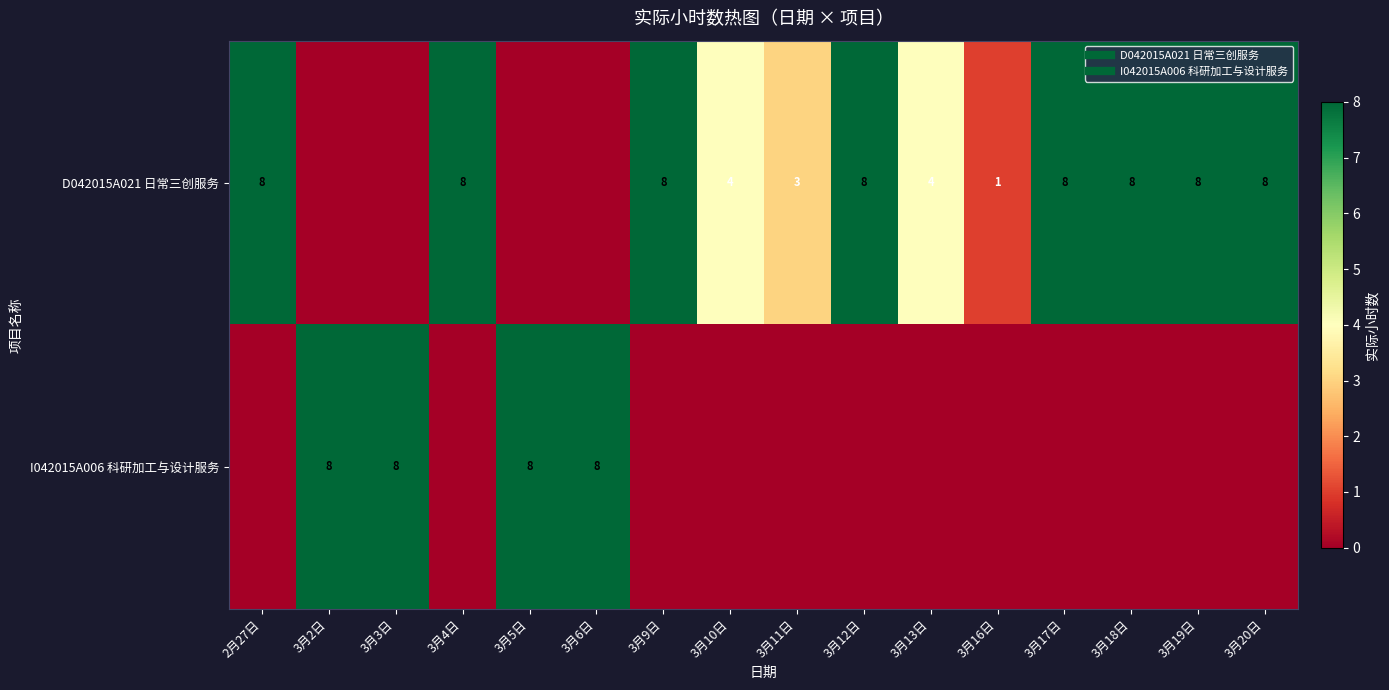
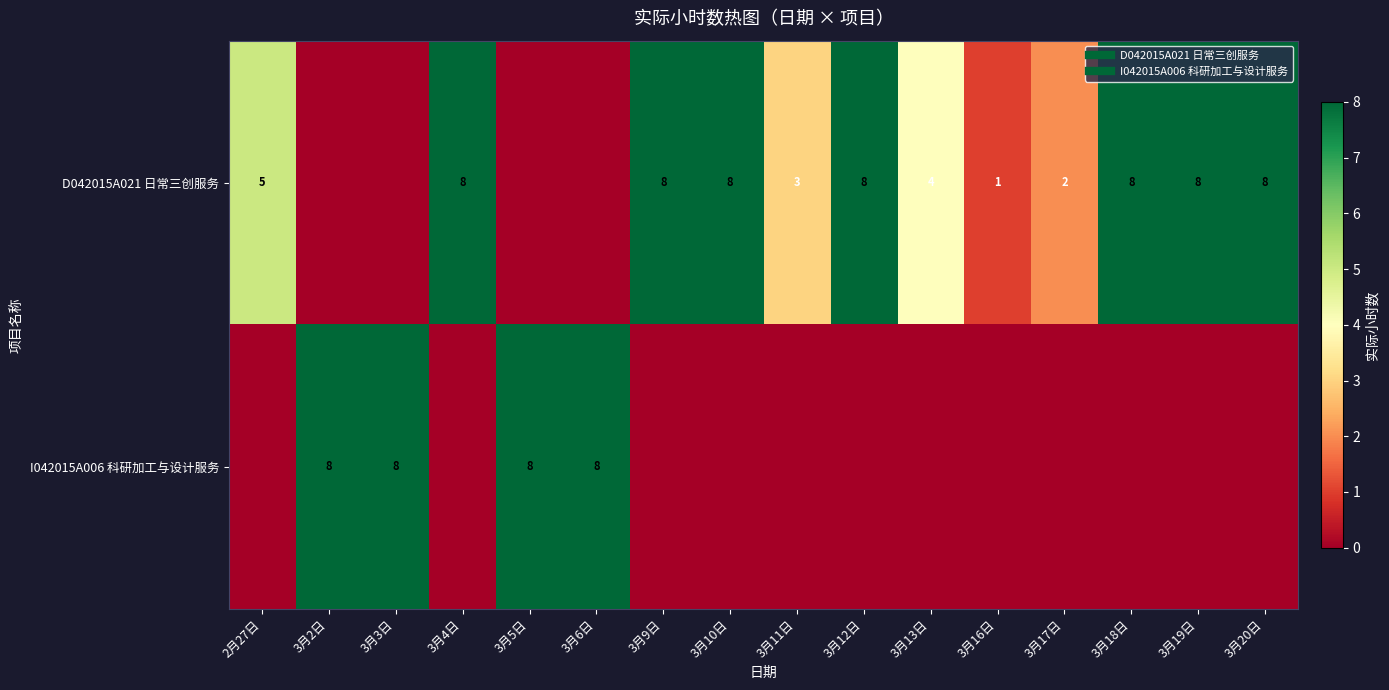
D042015A021 日常三创服务, 2月27日: 8 -> 5
D042015A021 日常三创服务, 3月10日: 4 -> 8
D042015A021 日常三创服务, 3月17日: 8 -> 2
